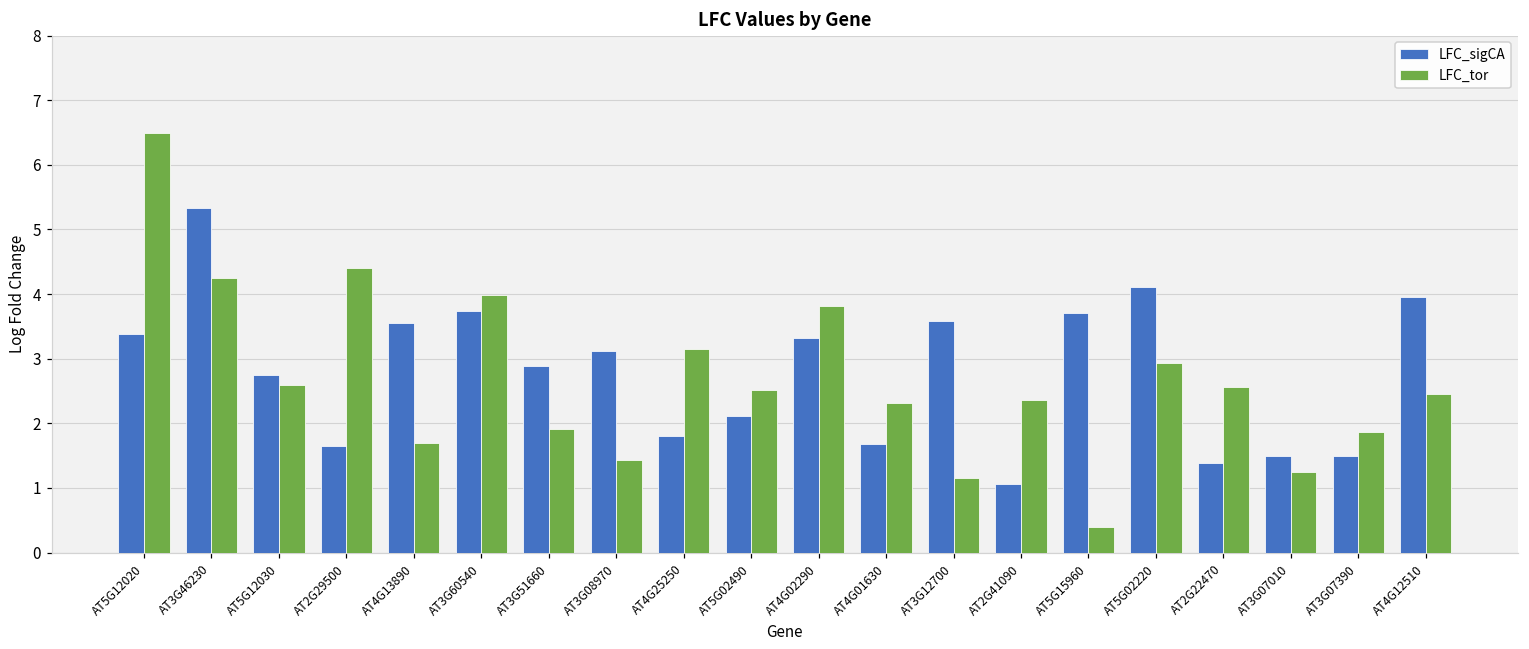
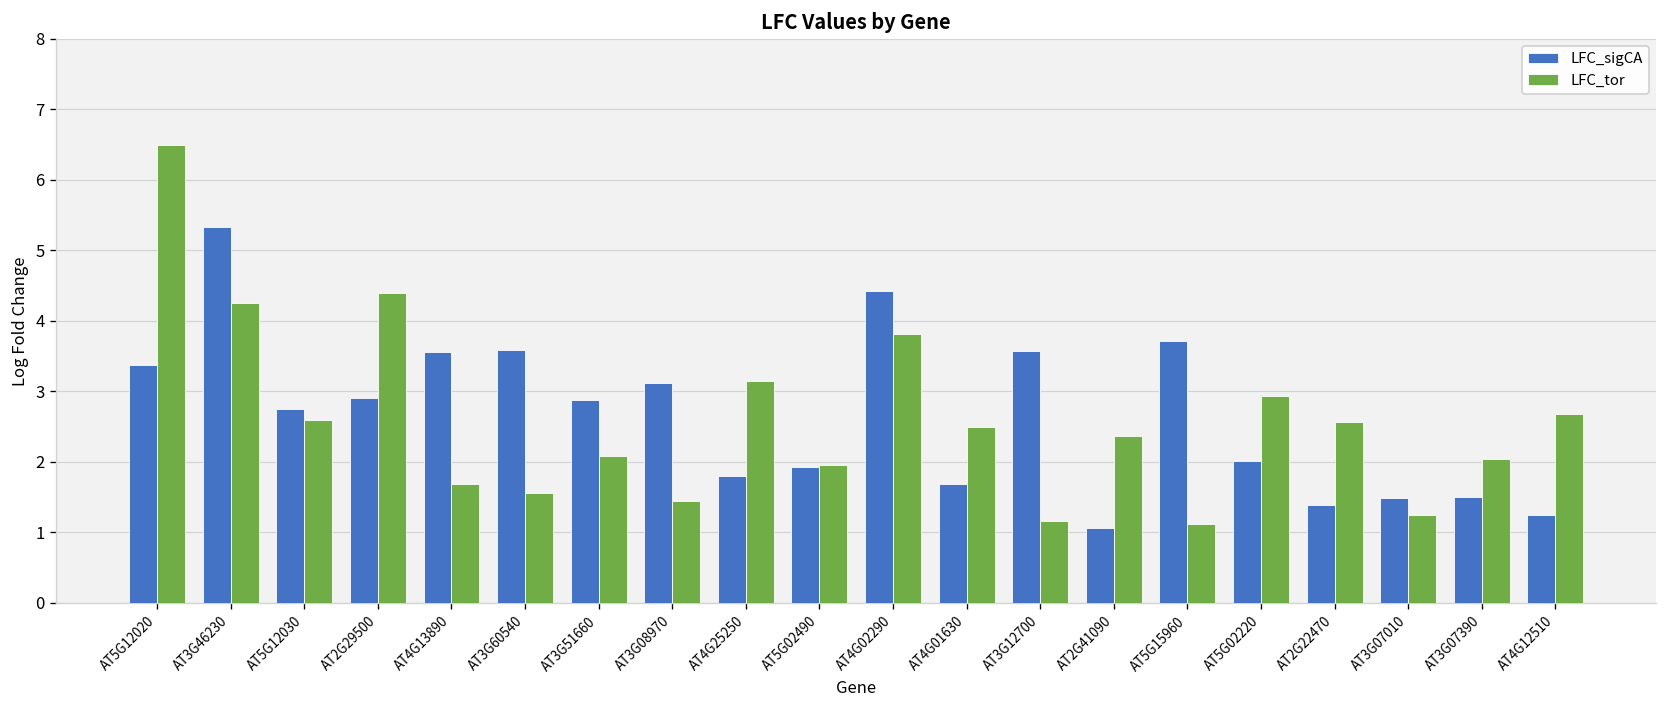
LFC_sigCA, AT2G29500: 1.7 -> 2.9
LFC_sigCA, AT3G60540: 3.7 -> 3.6
LFC_tor, AT3G60540: 4.0 -> 1.6
LFC_tor, AT3G51660: 1.9 -> 2.1
LFC_sigCA, AT5G02490: 2.1 -> 1.9
LFC_tor, AT5G02490: 2.5 -> 2.0
LFC_sigCA, AT4G02290: 3.3 -> 4.4
LFC_tor, AT4G01630: 2.3 -> 2.5
LFC_tor, AT5G15960: 0.4 -> 1.1
LFC_sigCA, AT5G02220: 4.1 -> 2.0
LFC_tor, AT3G07390: 1.9 -> 2.0
LFC_sigCA, AT4G12510: 4.0 -> 1.2
LFC_tor, AT4G12510: 2.5 -> 2.7
